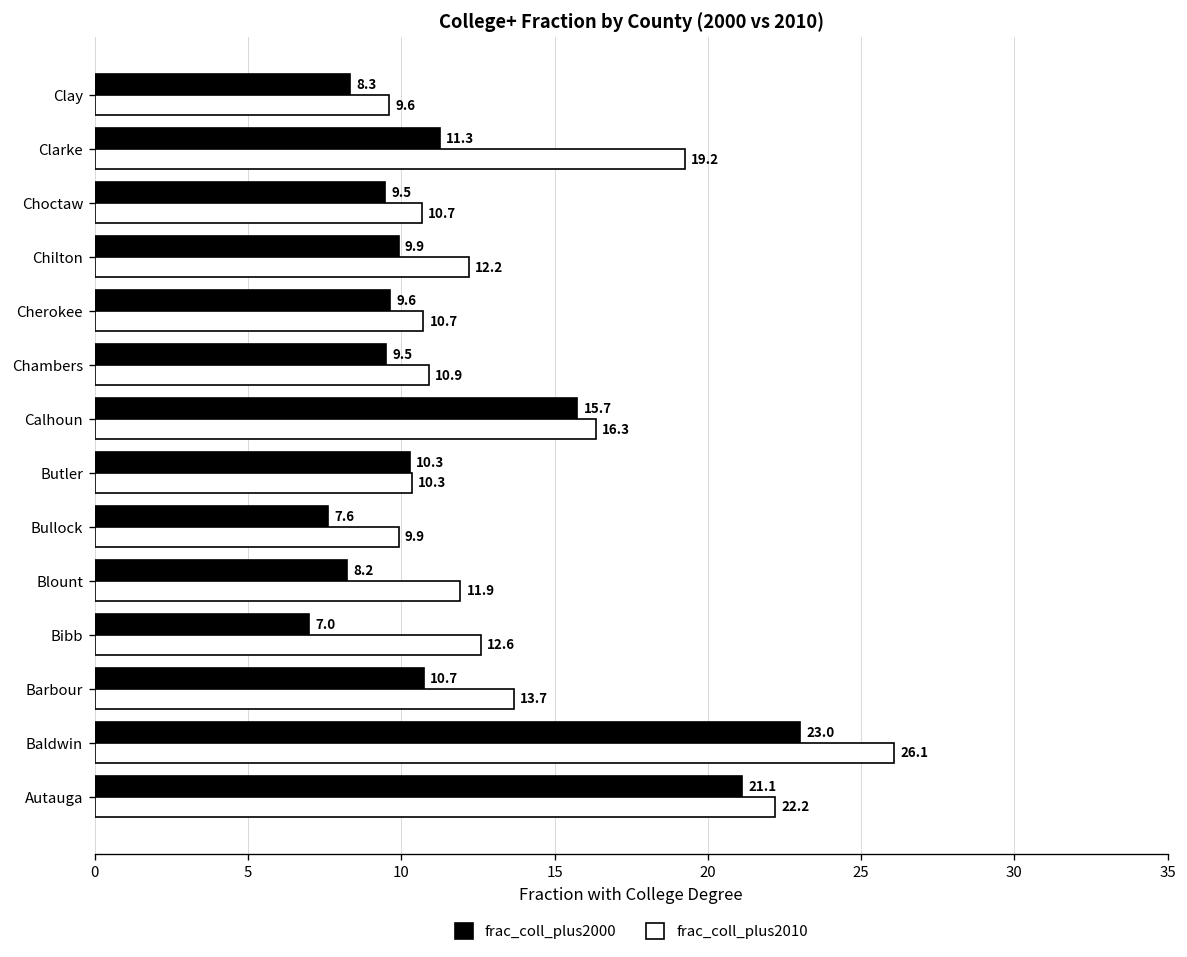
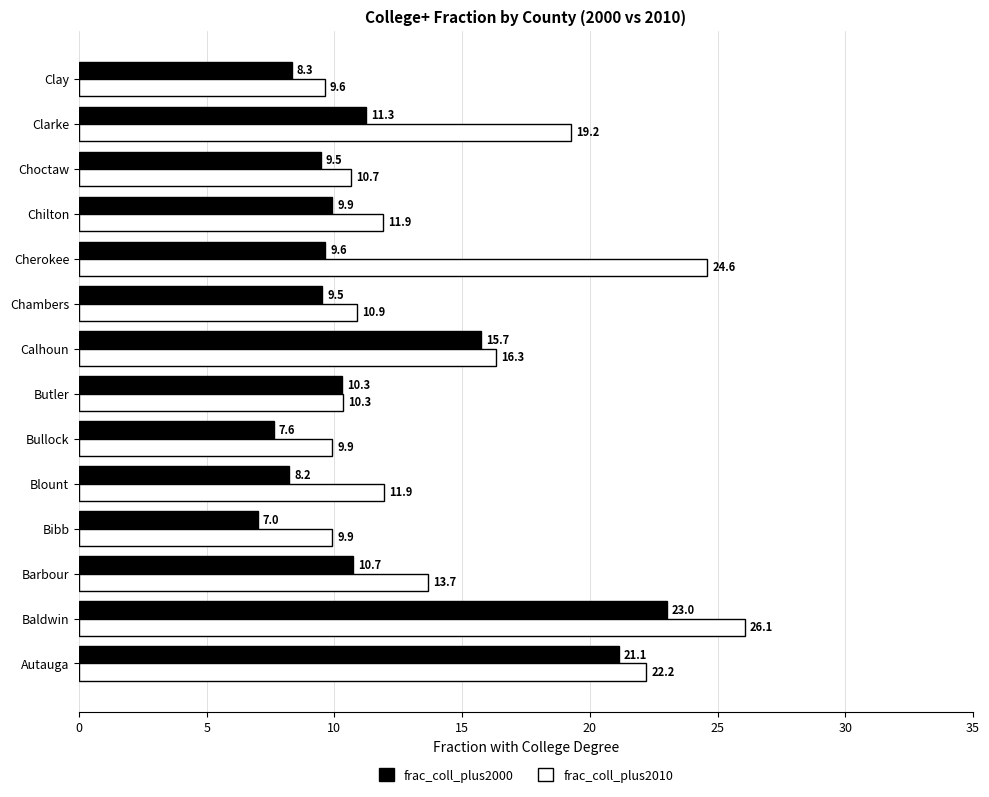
frac_coll_plus2010, Chilton: 12.2 -> 11.9
frac_coll_plus2010, Cherokee: 10.7 -> 24.6
frac_coll_plus2010, Bibb: 12.6 -> 9.9
